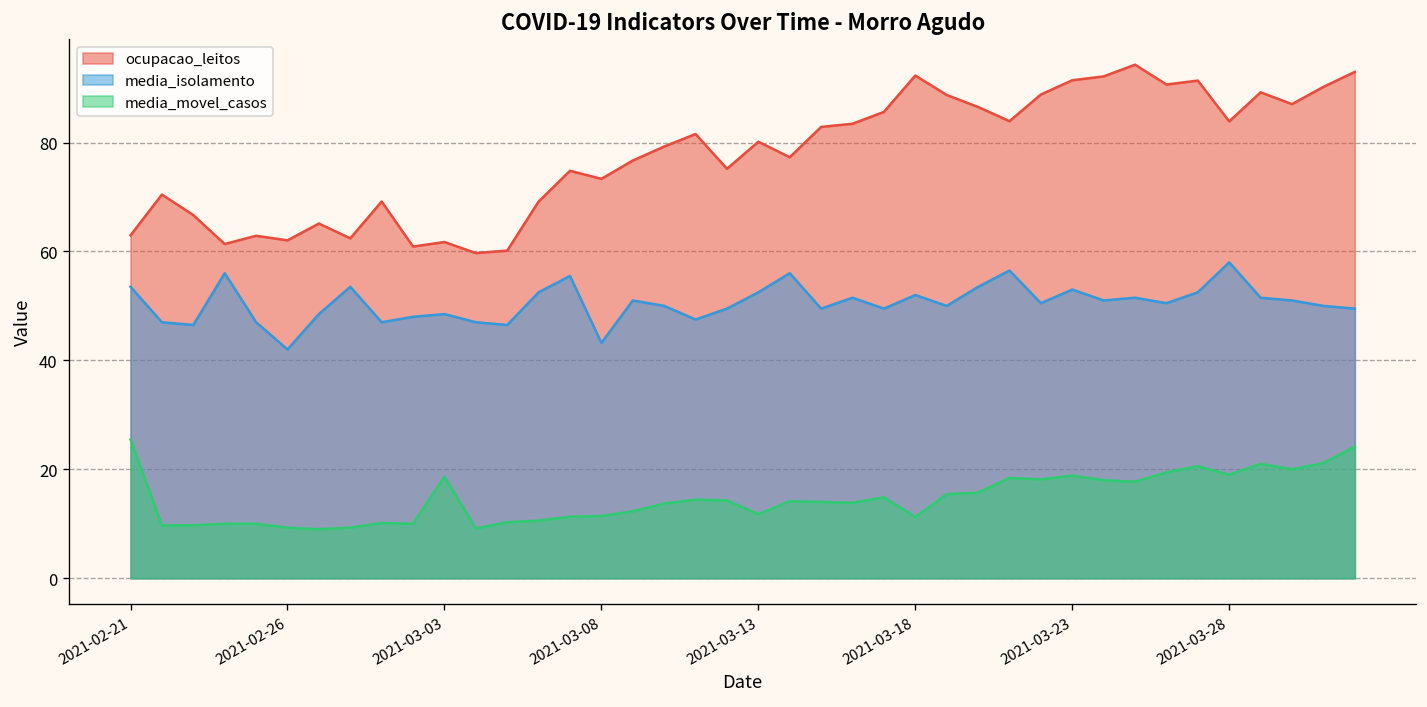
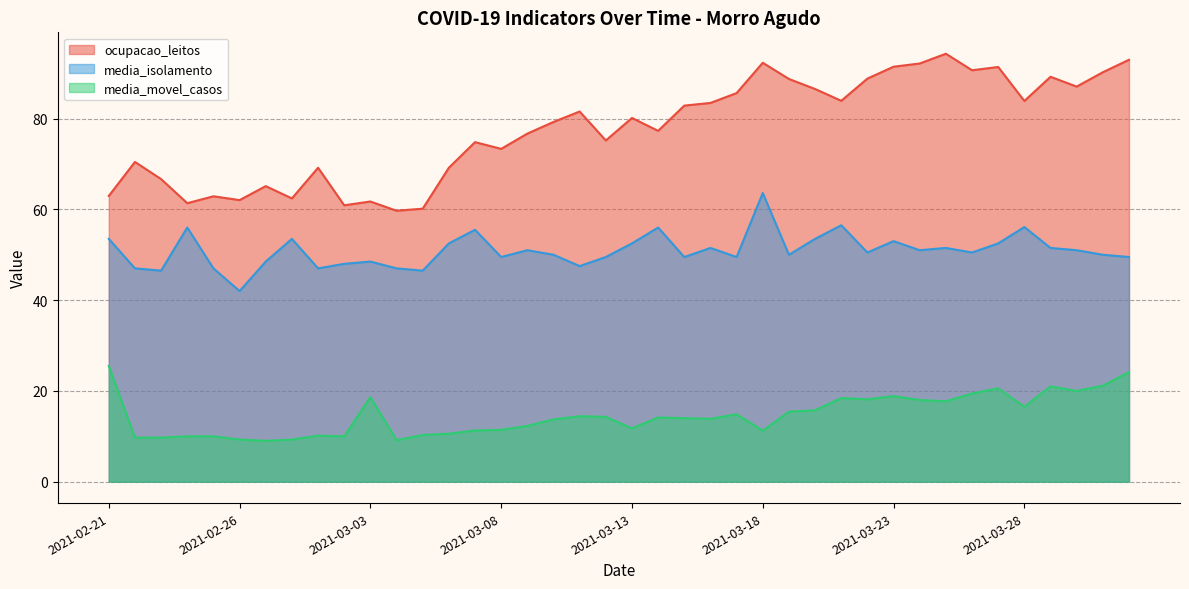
media_isolamento, 2021-03-08: 43 -> 50
media_isolamento, 2021-03-18: 52 -> 64
media_isolamento, 2021-03-28: 58 -> 56
media_movel_casos, 2021-03-28: 19 -> 17
